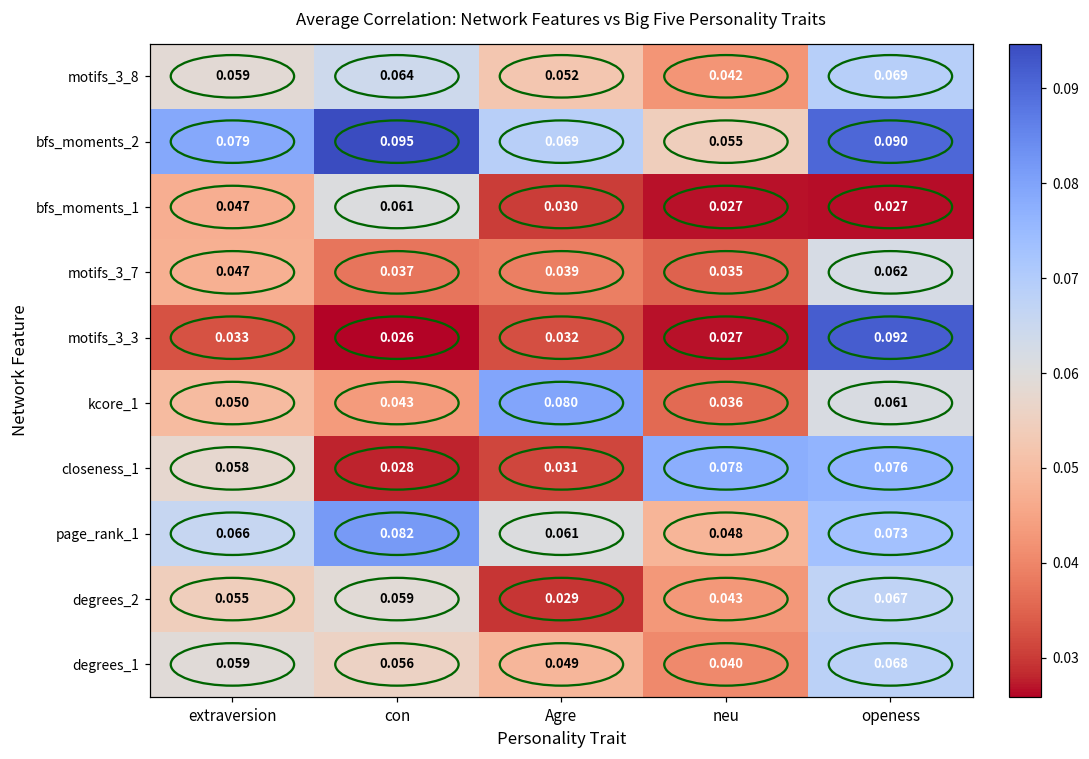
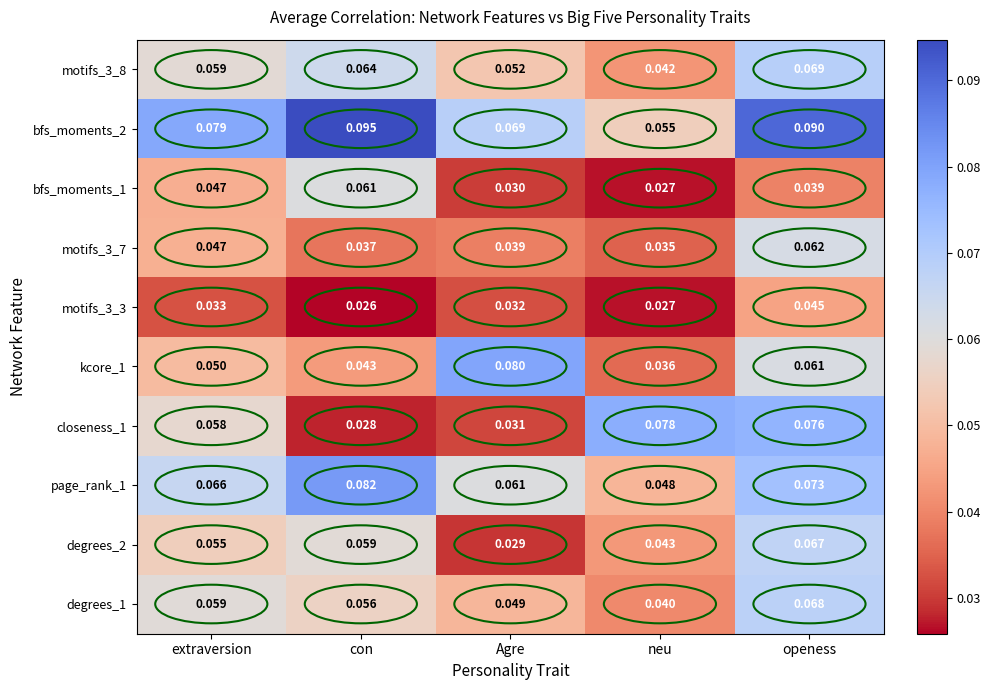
bfs_moments_1, openess: 0.027 -> 0.039
motifs_3_3, openess: 0.092 -> 0.045
